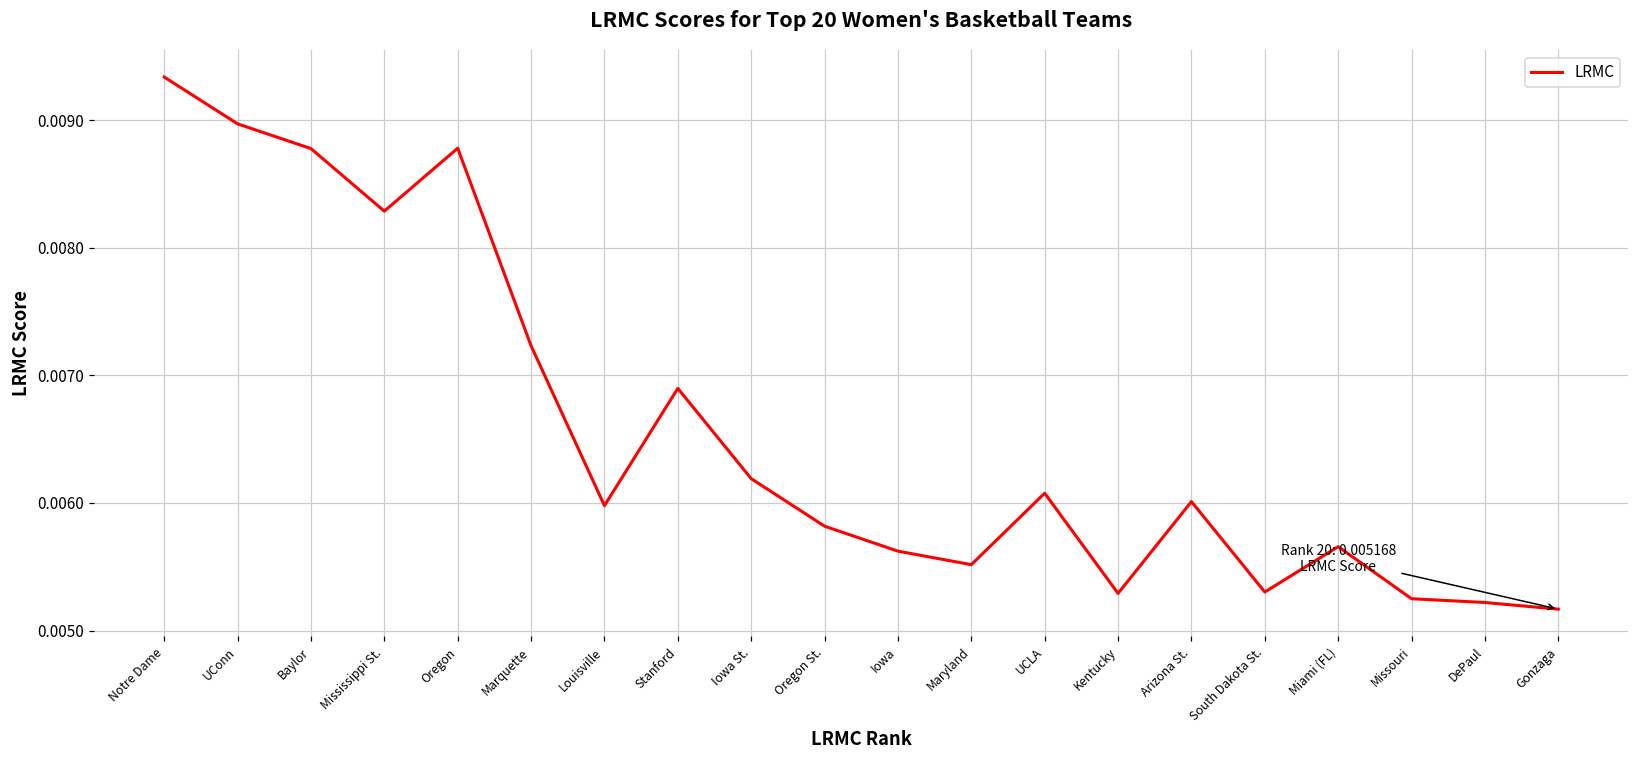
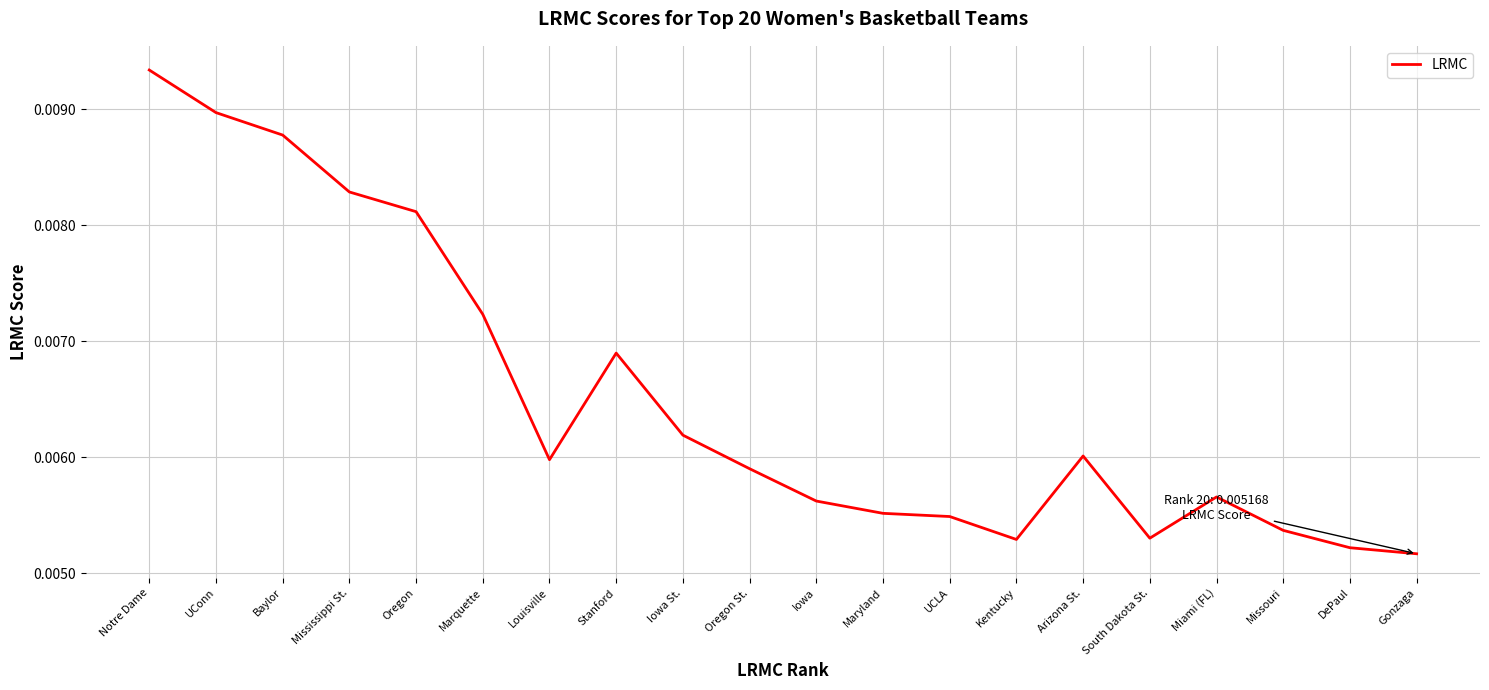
Oregon: 0.00878 -> 0.00812
Oregon St.: 0.00582 -> 0.00590
UCLA: 0.00608 -> 0.00549
Missouri: 0.00525 -> 0.00537
